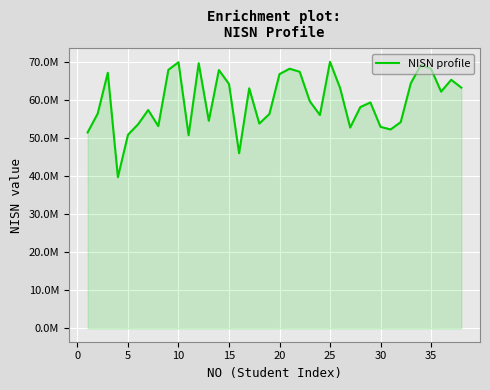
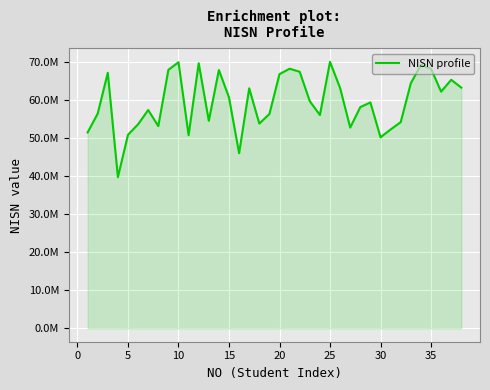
15: 64000000 -> 61000000
30: 53000000 -> 50000000
